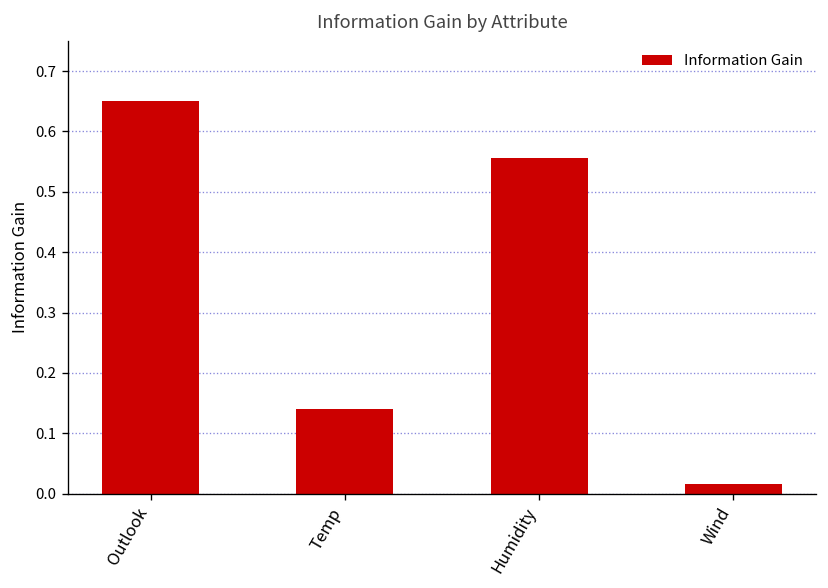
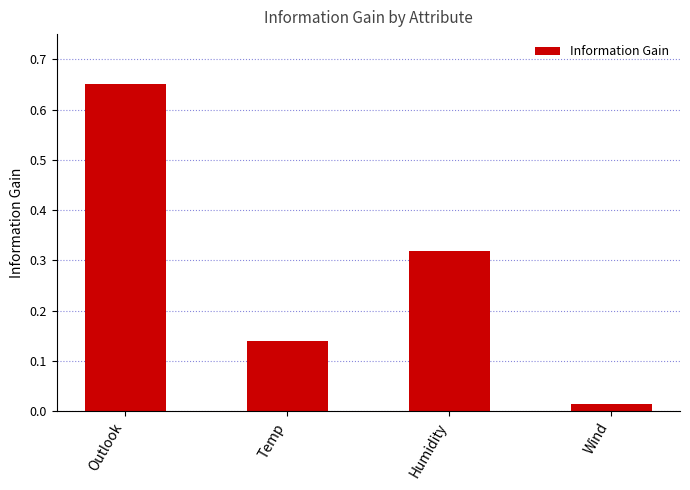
Humidity: 0.56 -> 0.32
